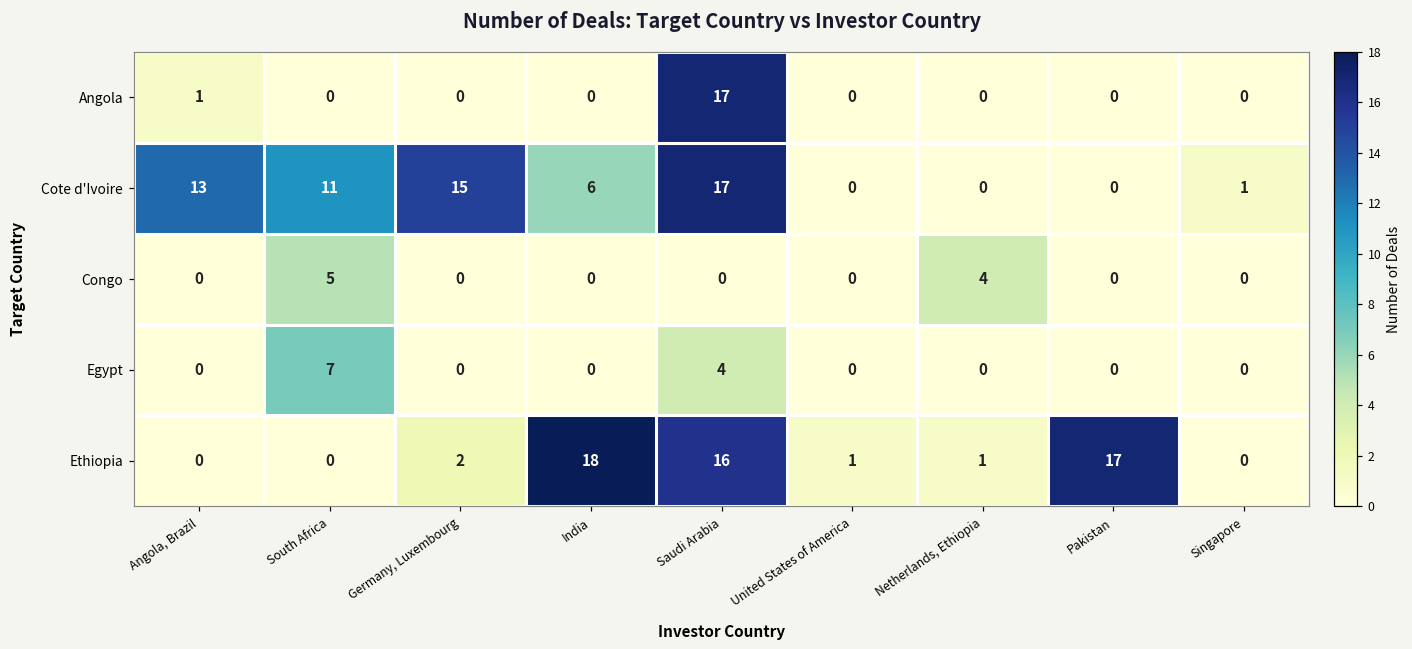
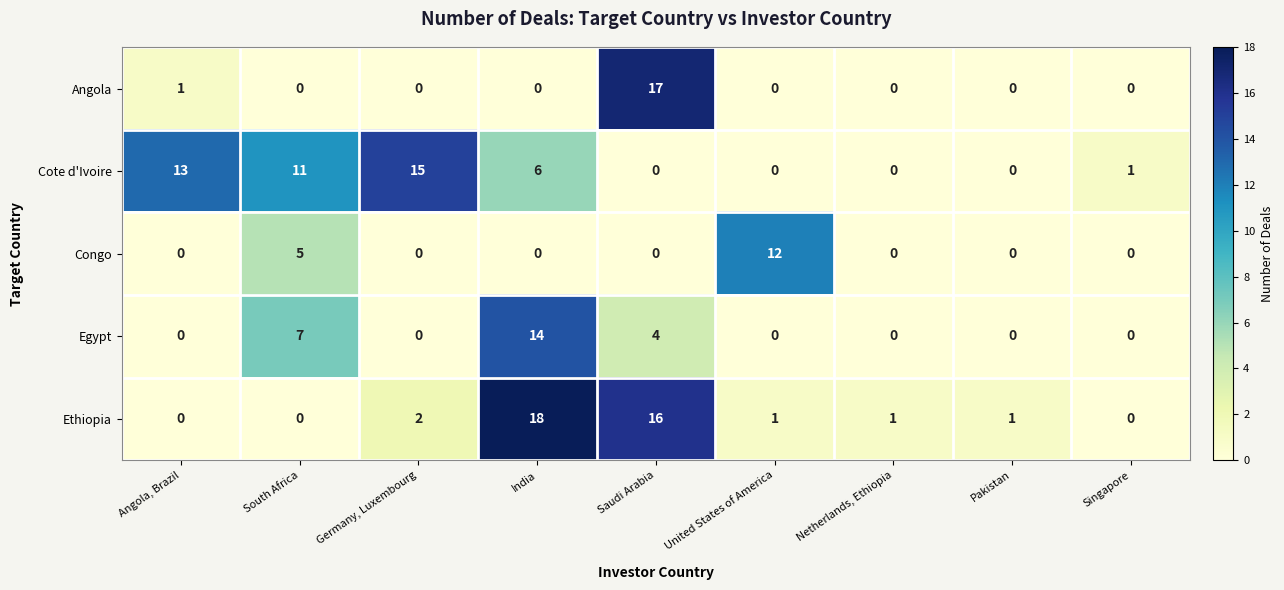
Cote d'Ivoire, Saudi Arabia: 17 -> 0
Congo, United States of America: 0 -> 12
Congo, Netherlands, Ethiopia: 4 -> 0
Egypt, India: 0 -> 14
Ethiopia, Pakistan: 17 -> 1
